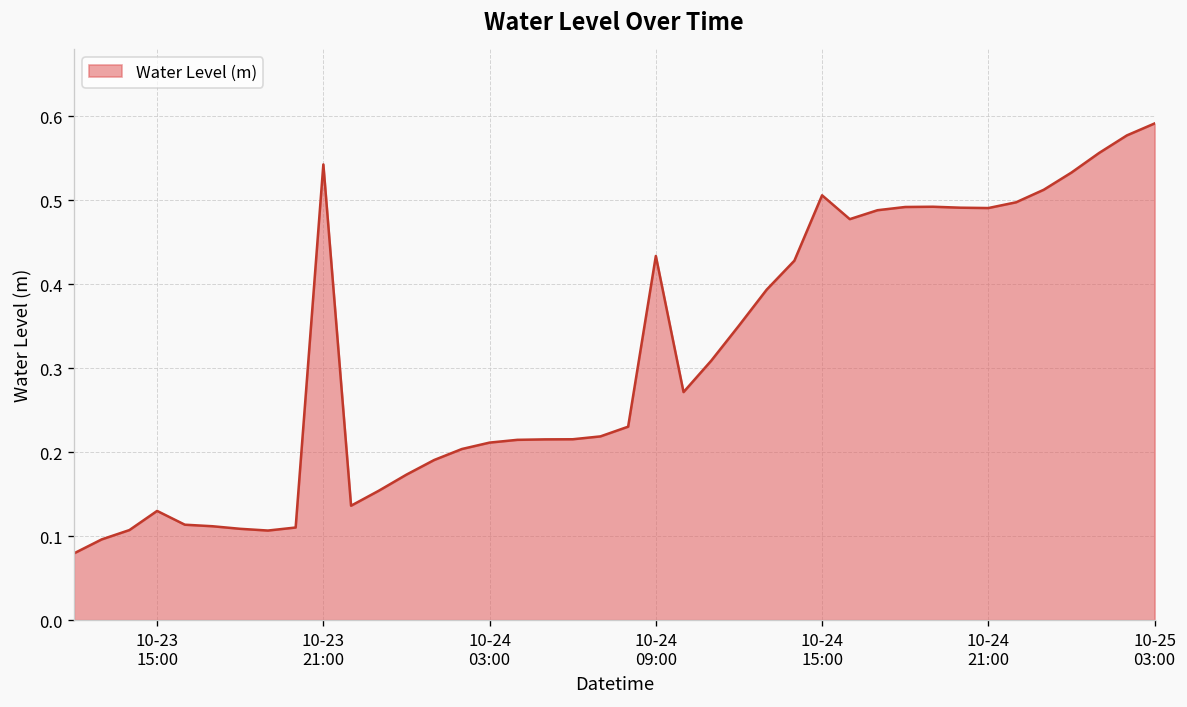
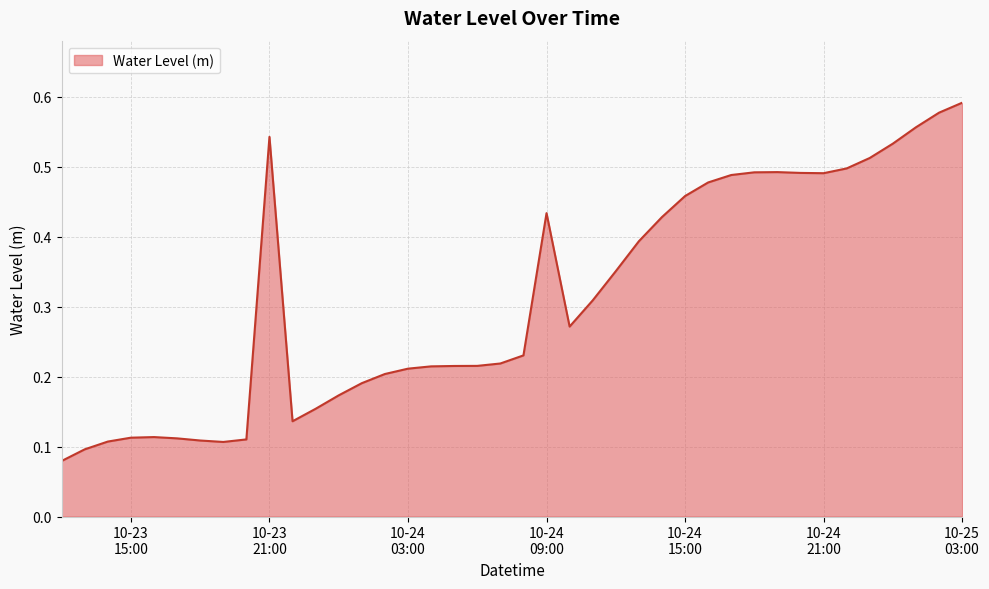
10-23 15:00: 0.13 -> 0.11
10-24 15:00: 0.51 -> 0.46
